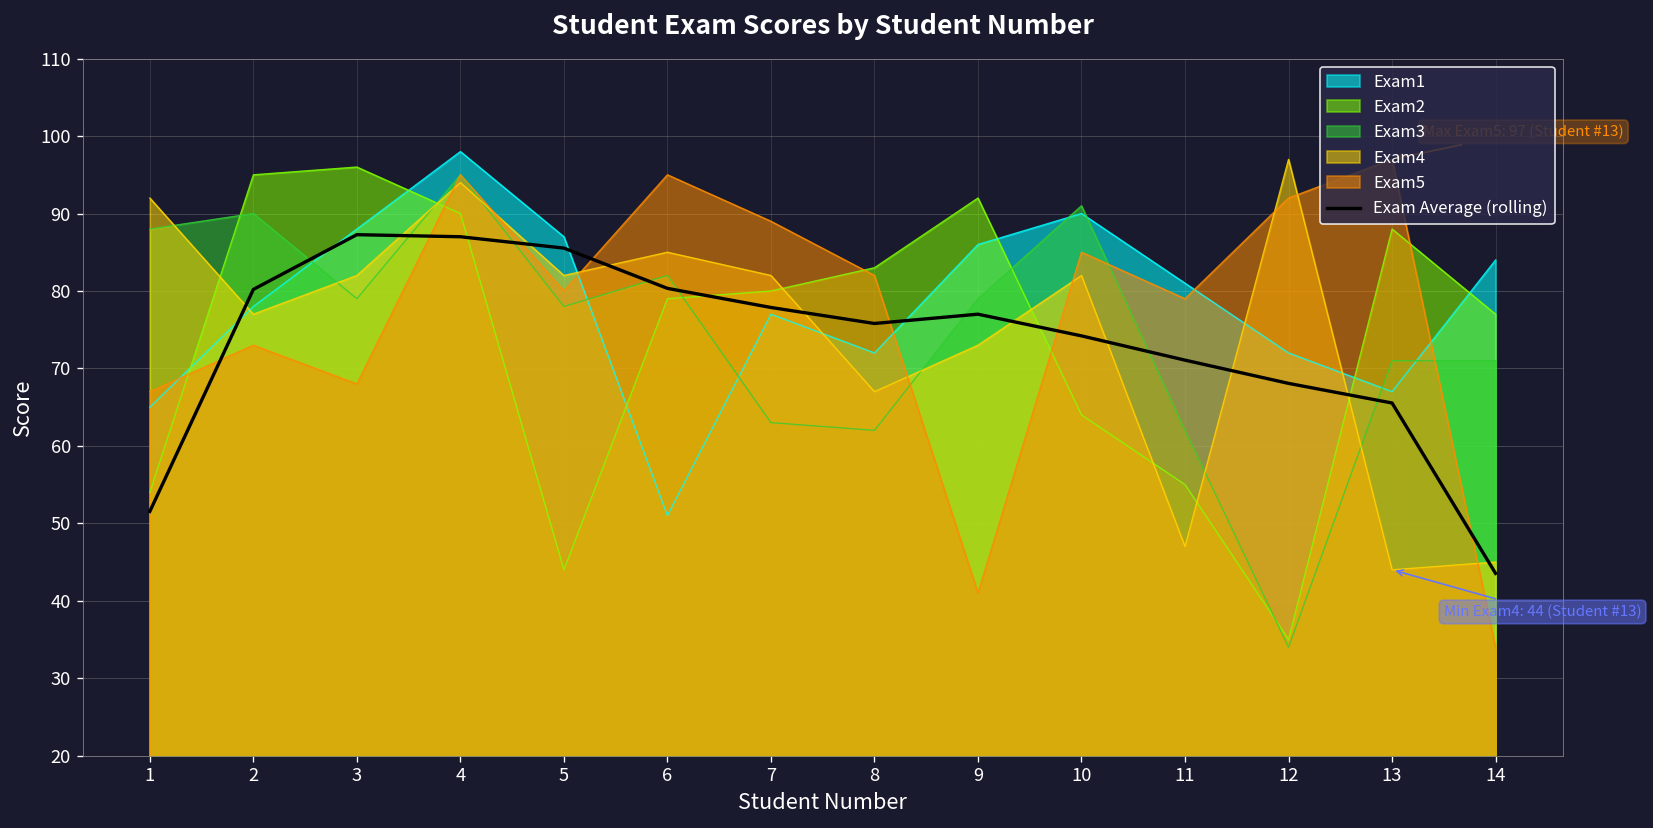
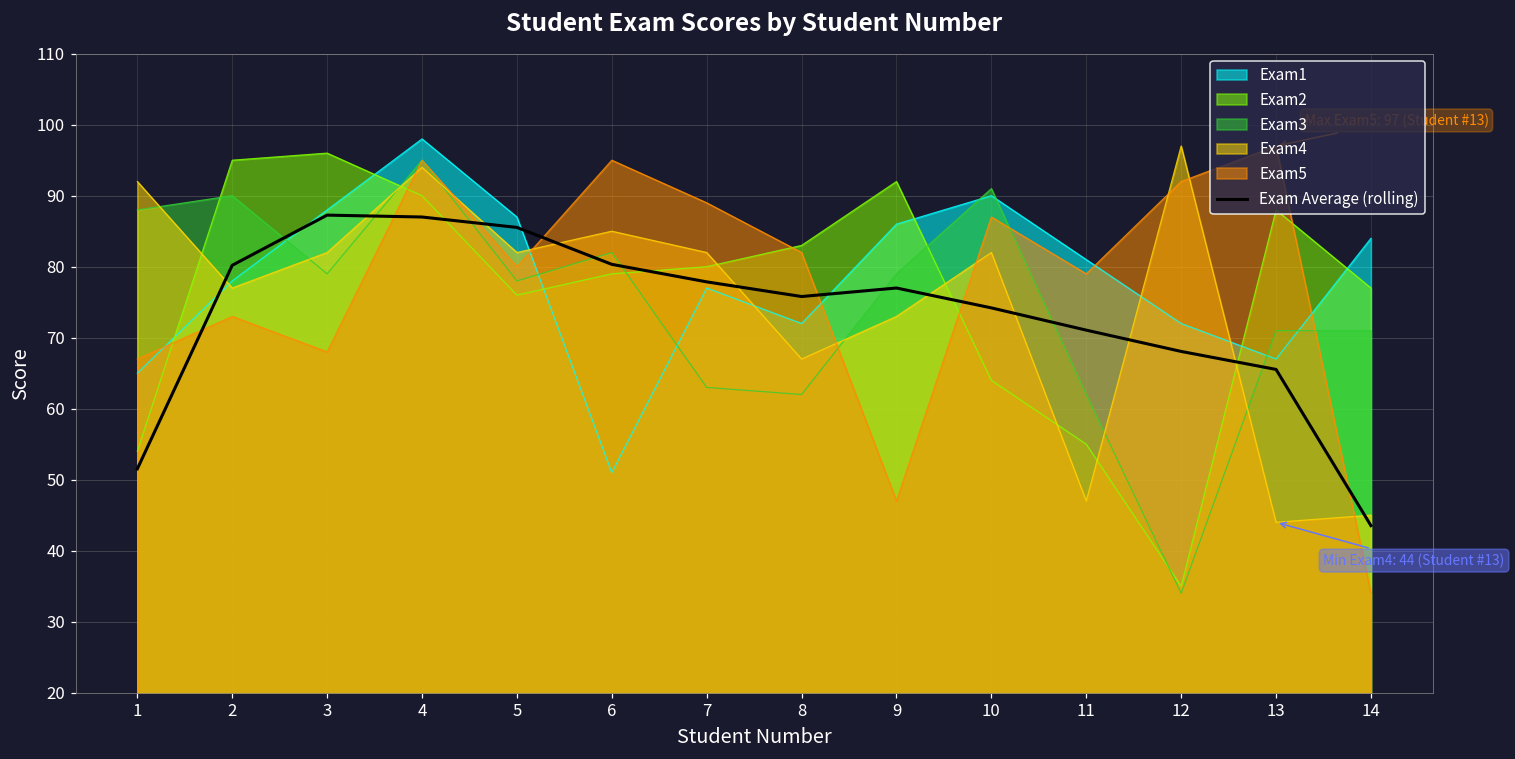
Exam2, 5: 44 -> 76
Exam5, 9: 41 -> 47
Exam5, 10: 85 -> 87
